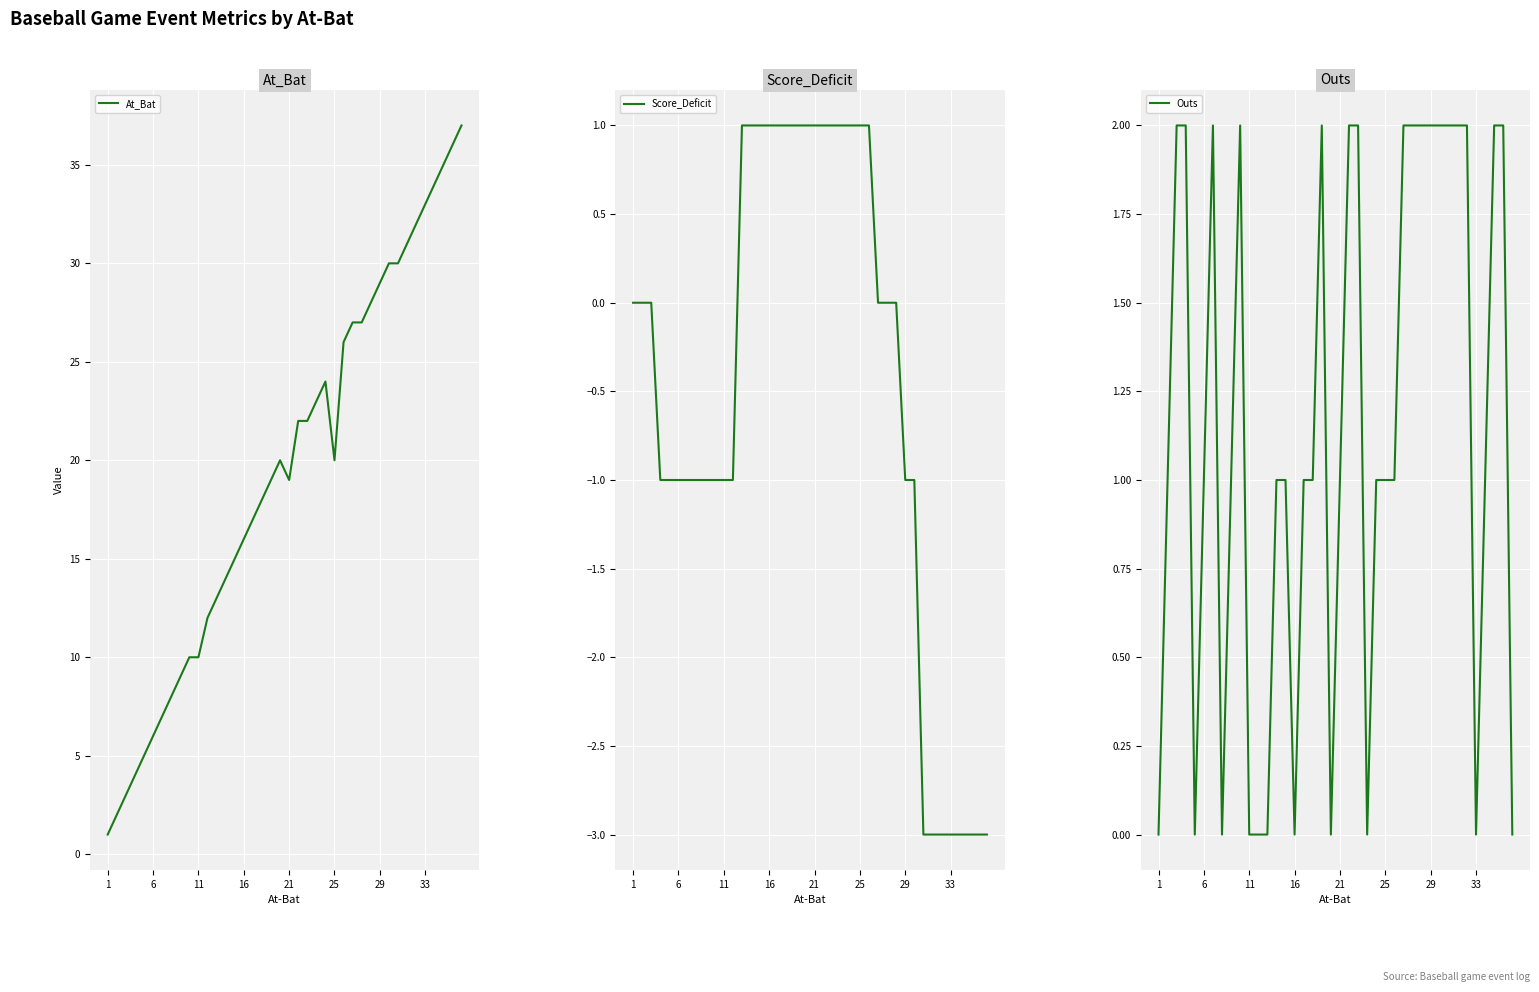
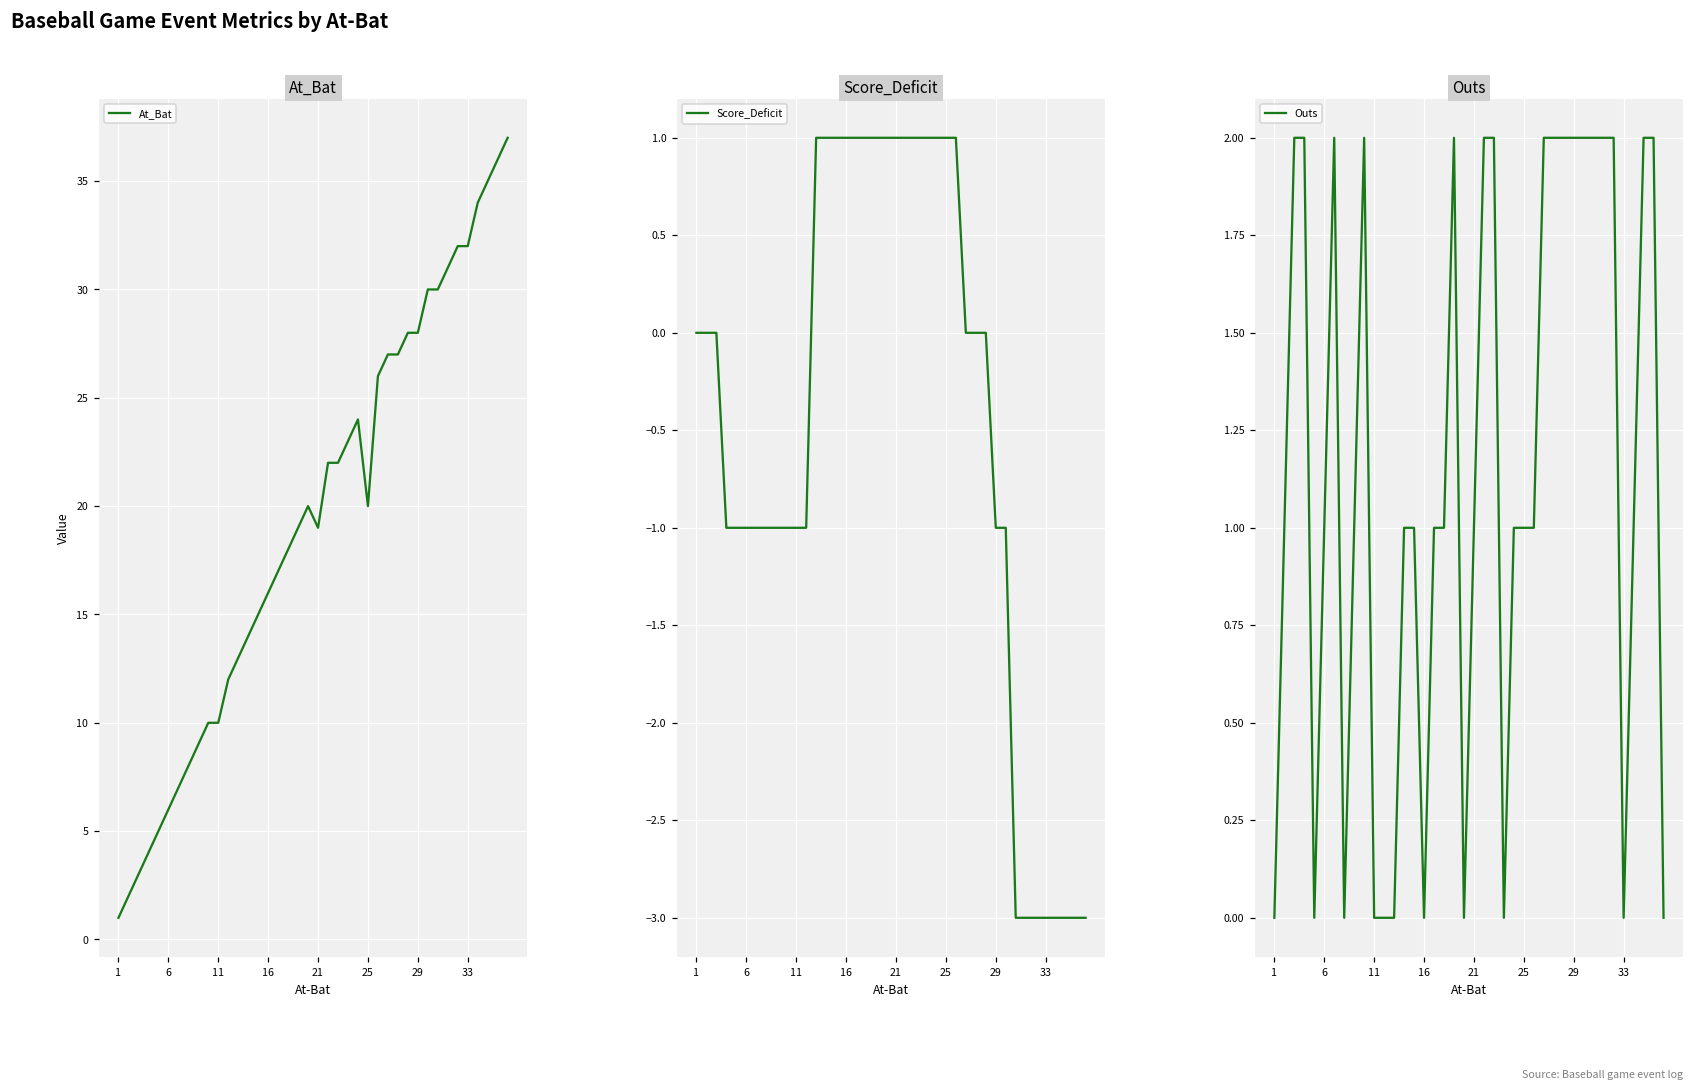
At_Bat, 29: 29 -> 28
At_Bat, 33: 33 -> 32
